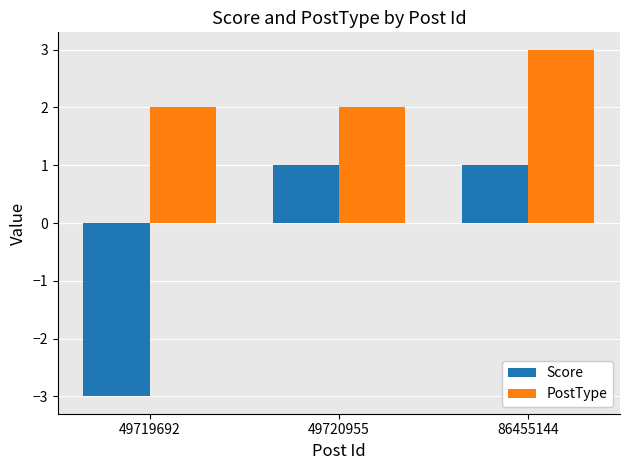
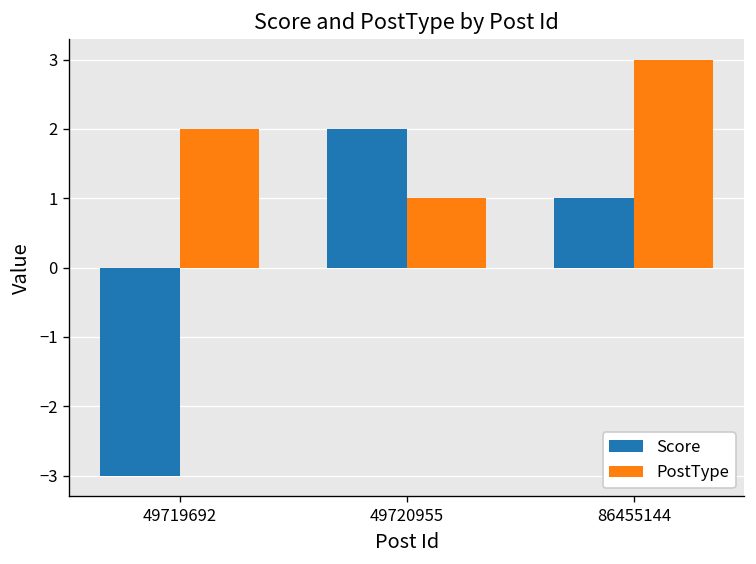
Score, 49720955: 1 -> 2
PostType, 49720955: 2 -> 1
